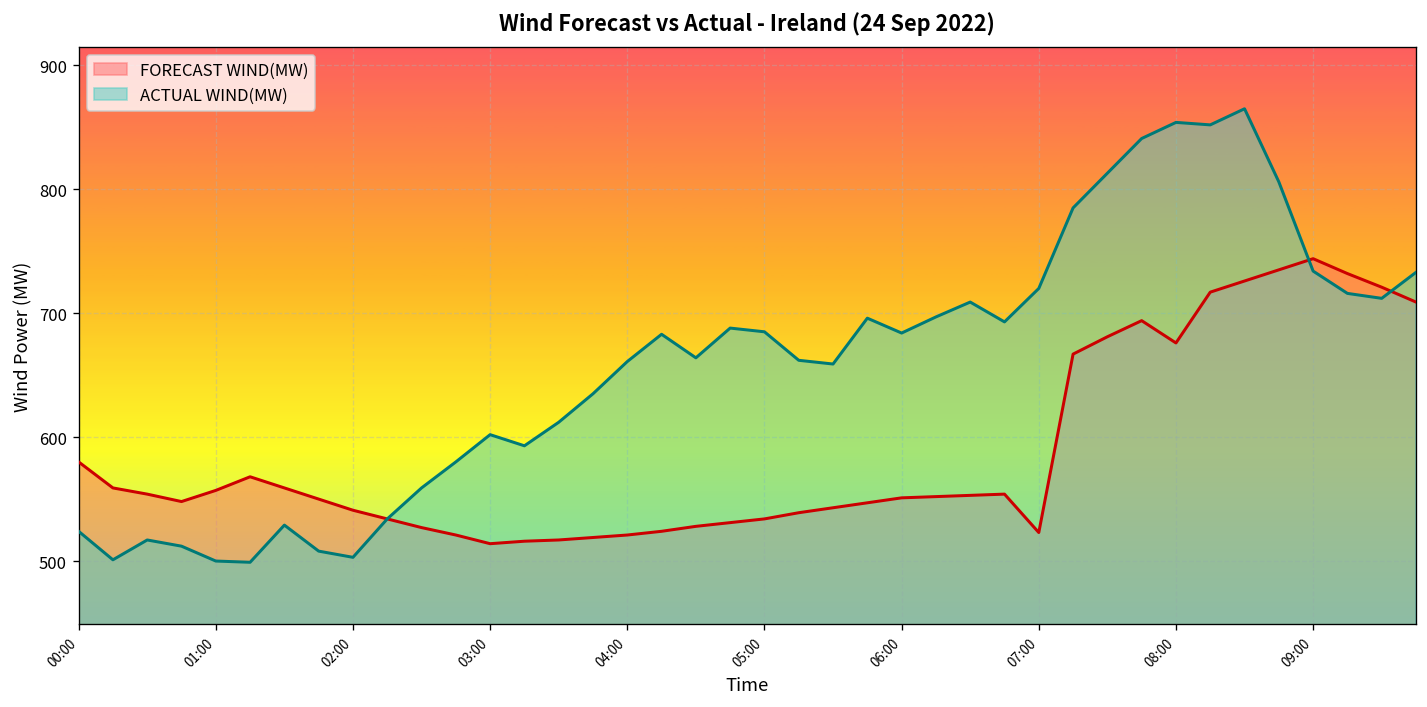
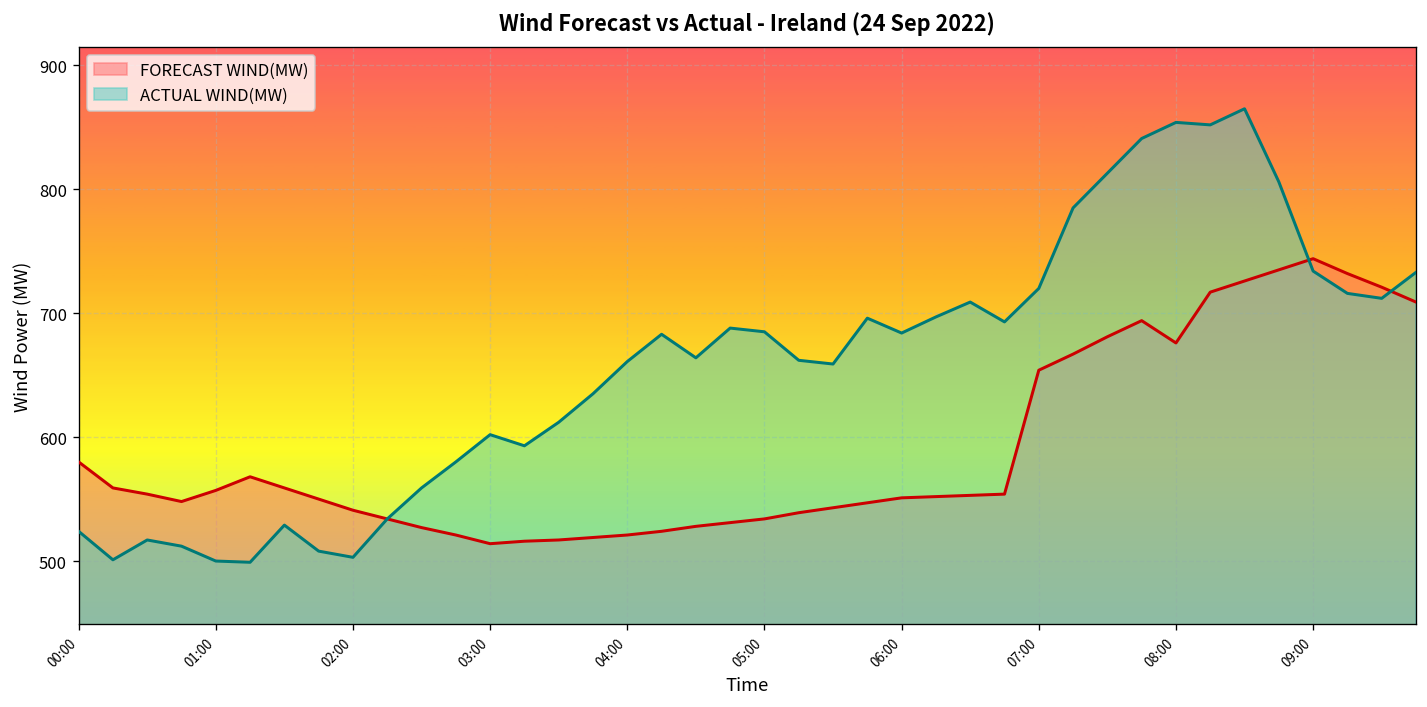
FORECAST WIND(MW), 07:00: 523 -> 654
